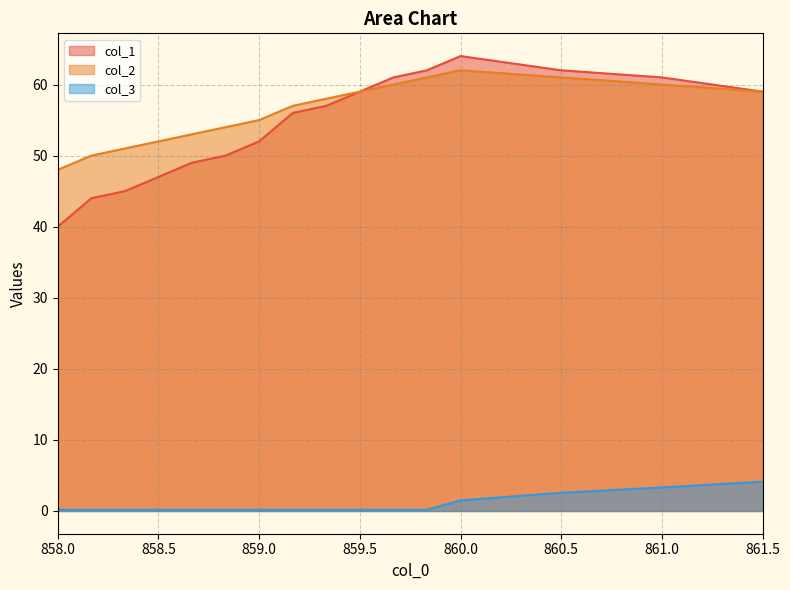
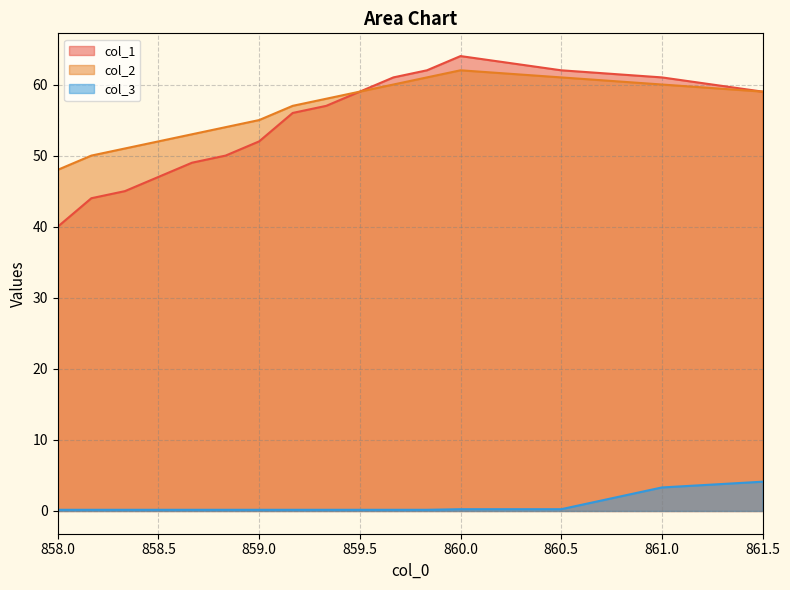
col_3, 860.0: 1 -> 0
col_3, 860.5: 3 -> 0
